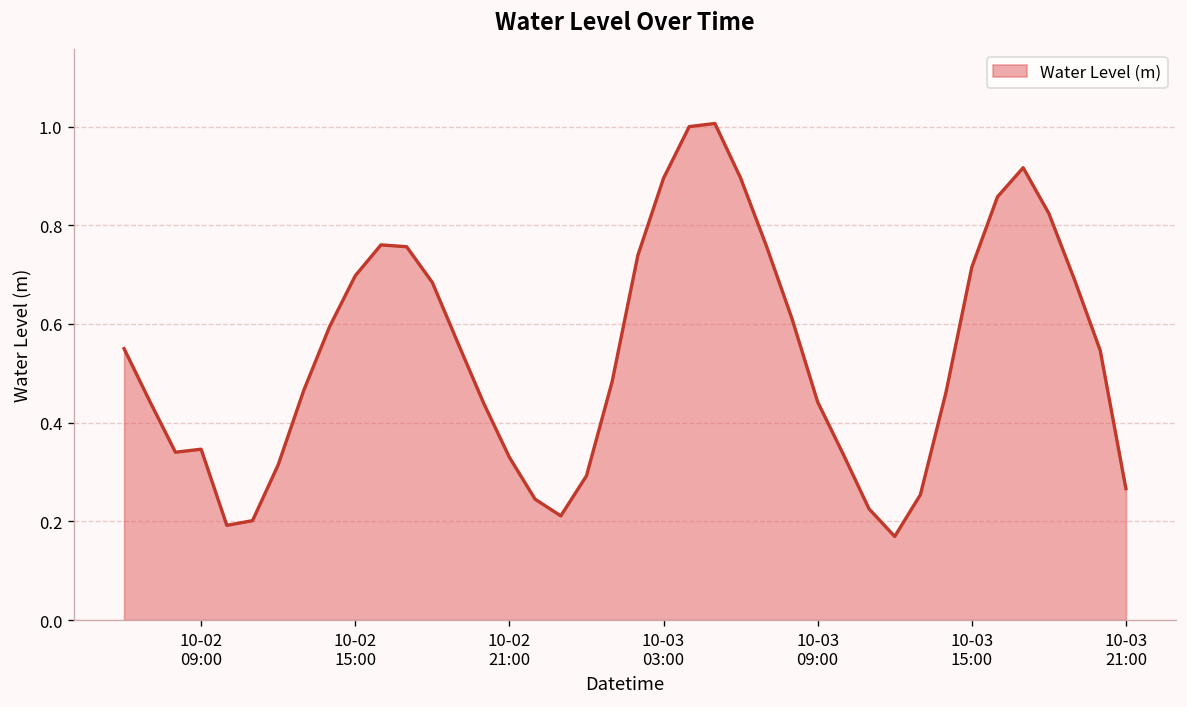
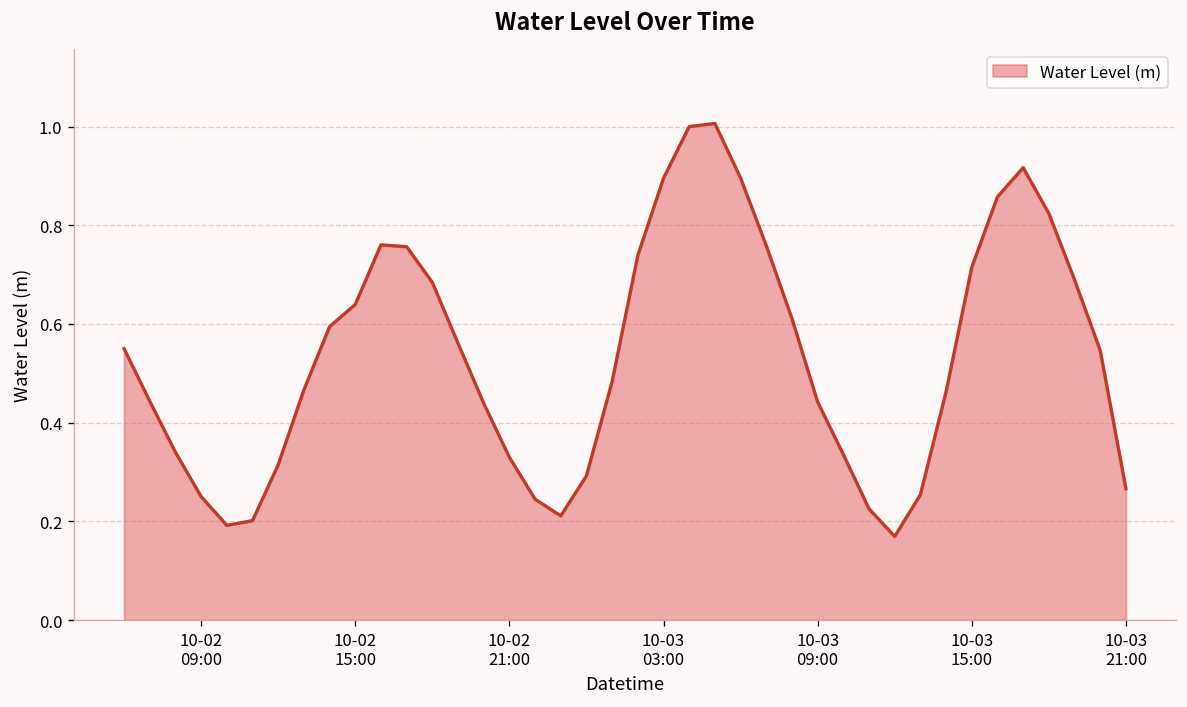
10-02 09:00: 0.35 -> 0.25
10-02 15:00: 0.70 -> 0.64
